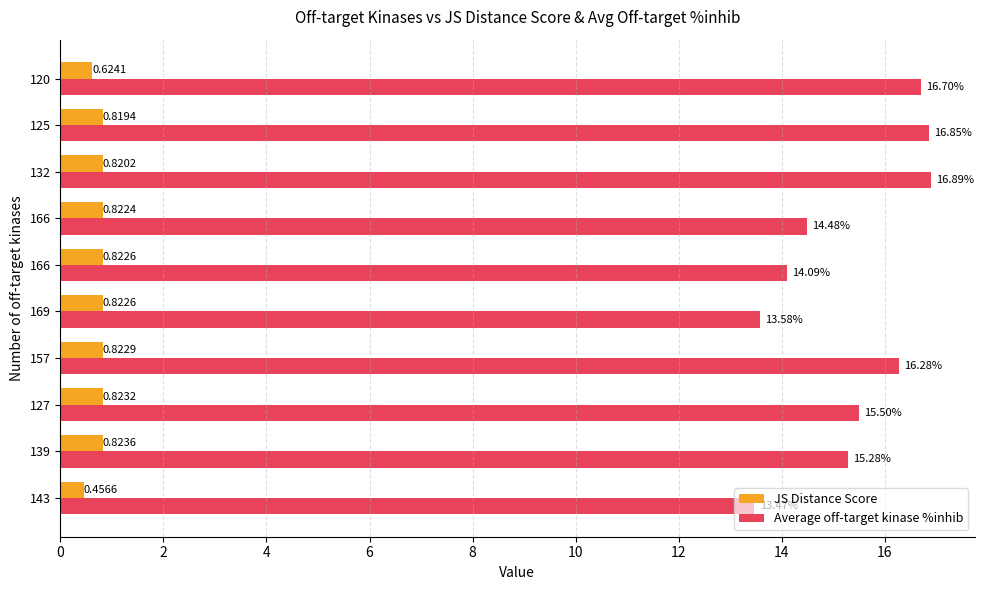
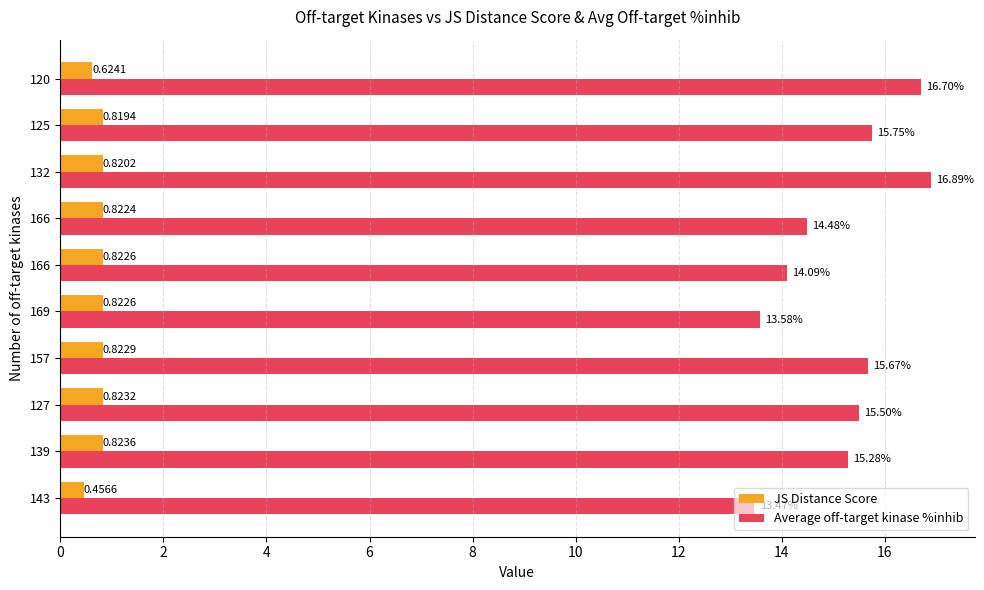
Average off-target kinase %inhib, 125: 16.85% -> 15.75%
Average off-target kinase %inhib, 157: 16.28% -> 15.67%
